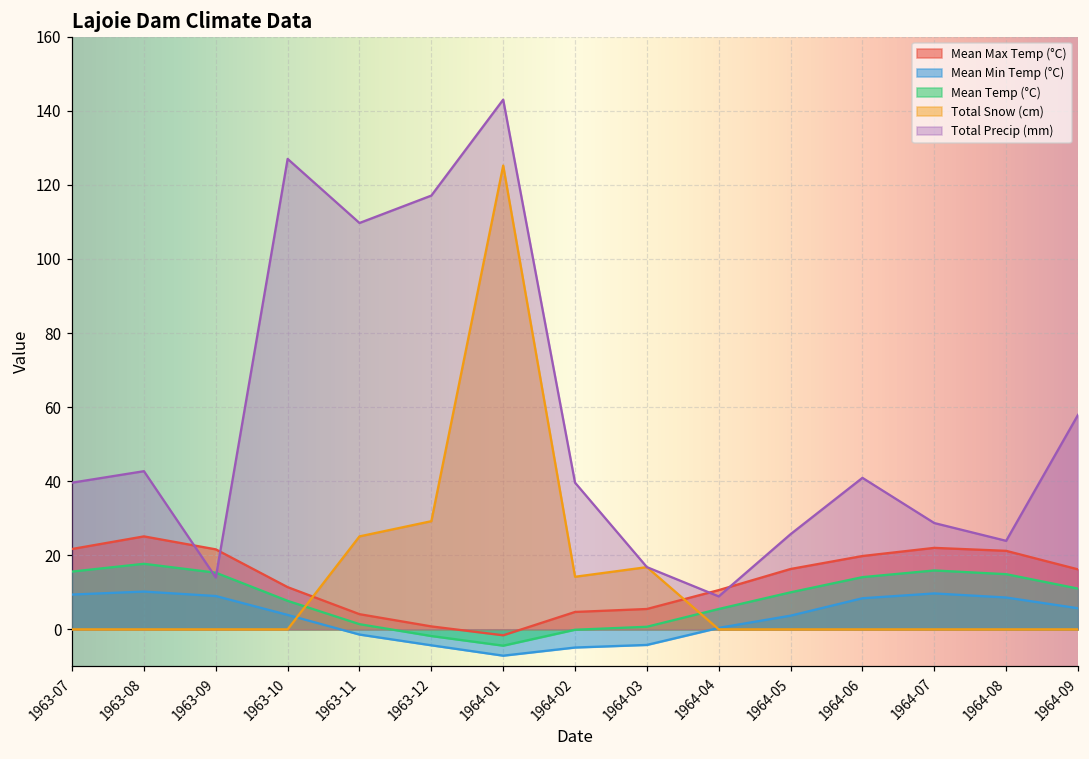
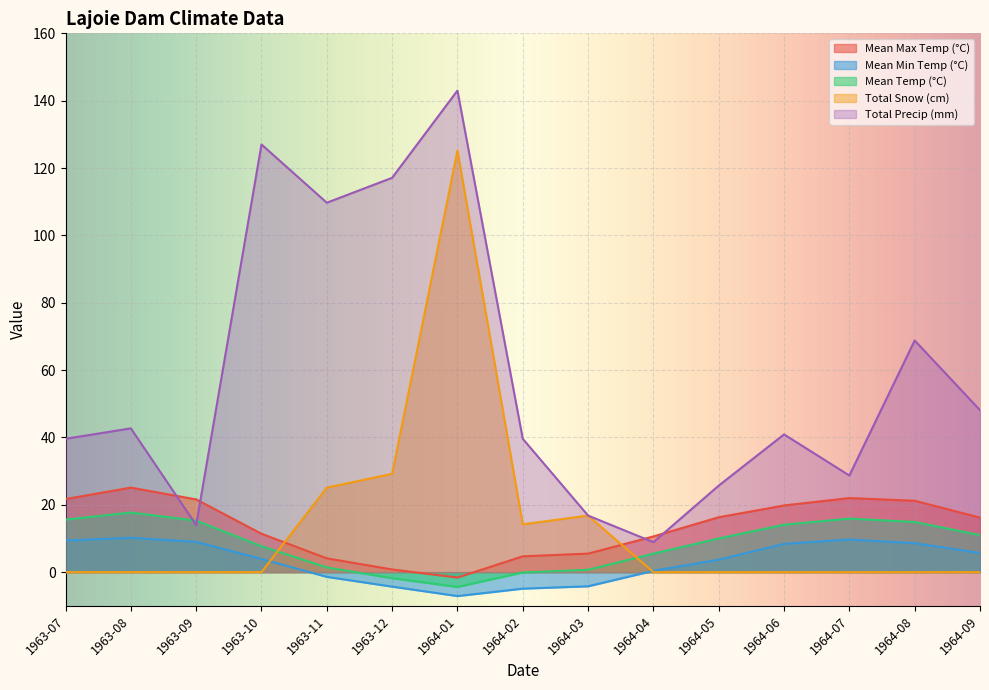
Total Precip (mm), 1964-08: 24 -> 69
Total Precip (mm), 1964-09: 58 -> 48
